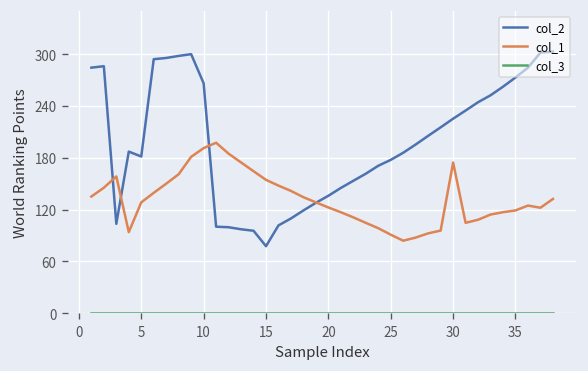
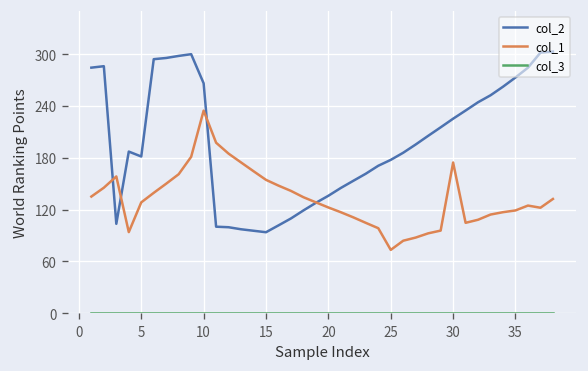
col_1, 10: 190 -> 230
col_2, 15: 80 -> 90
col_1, 25: 90 -> 70
